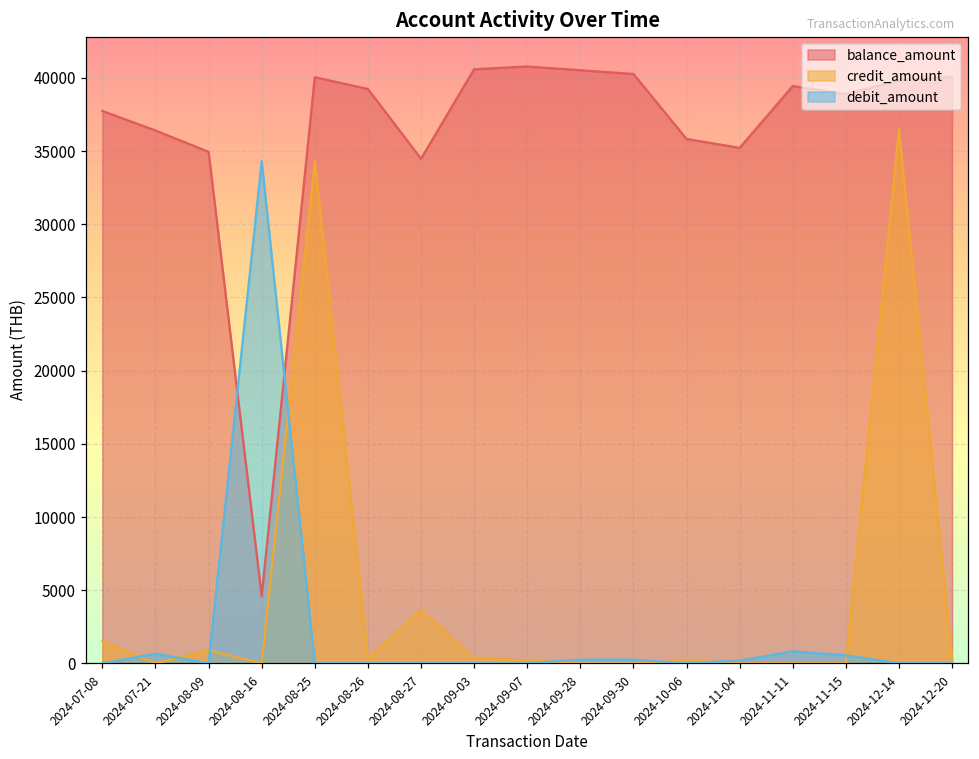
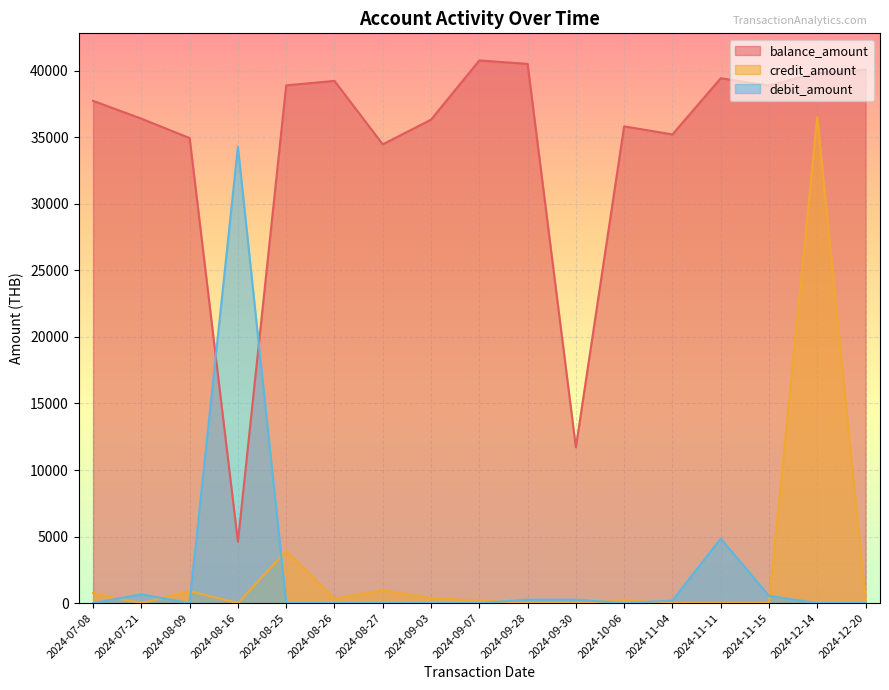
credit_amount, 2024-07-08: 1500 -> 700
balance_amount, 2024-08-25: 40000 -> 38900
credit_amount, 2024-08-25: 34300 -> 3900
credit_amount, 2024-08-27: 3700 -> 1000
balance_amount, 2024-09-03: 40600 -> 36300
balance_amount, 2024-09-30: 40300 -> 11700
debit_amount, 2024-11-11: 800 -> 4800
